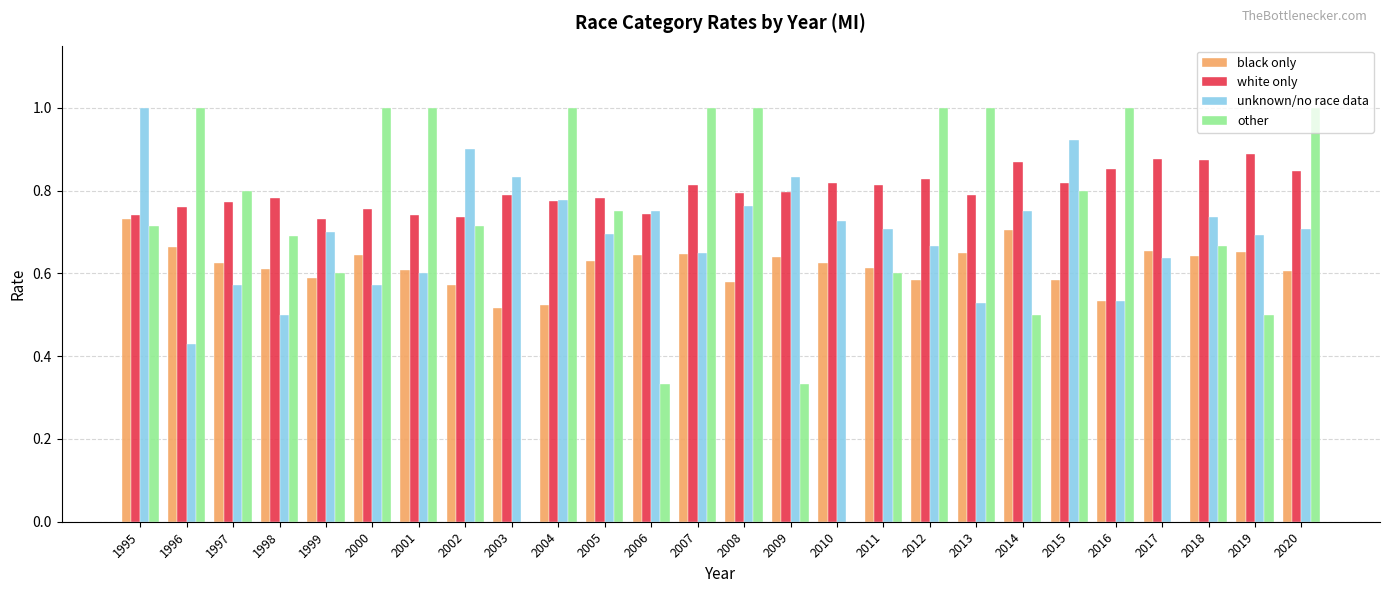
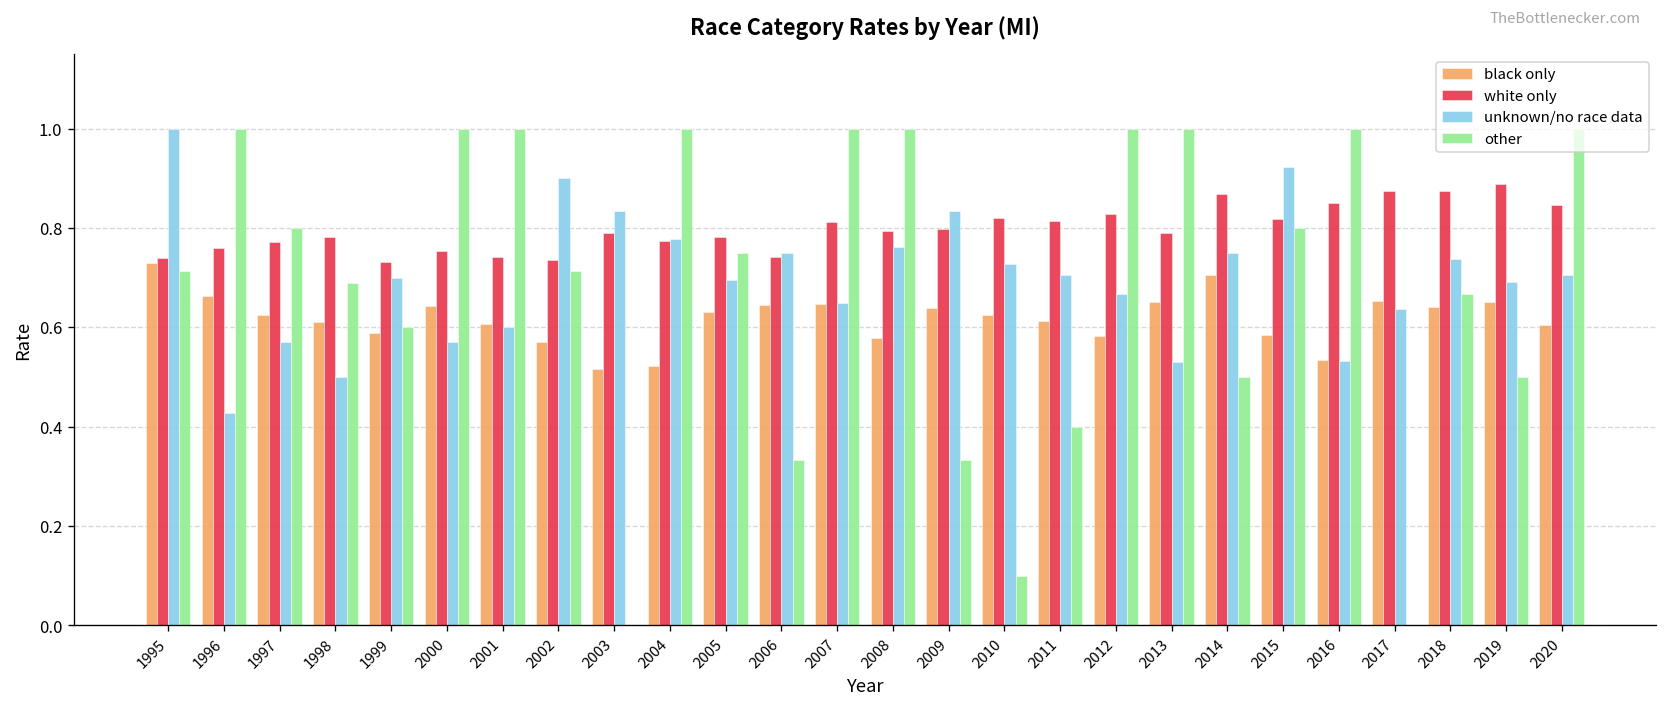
other, 2010: 0.0 -> 0.1
other, 2011: 0.6 -> 0.4
